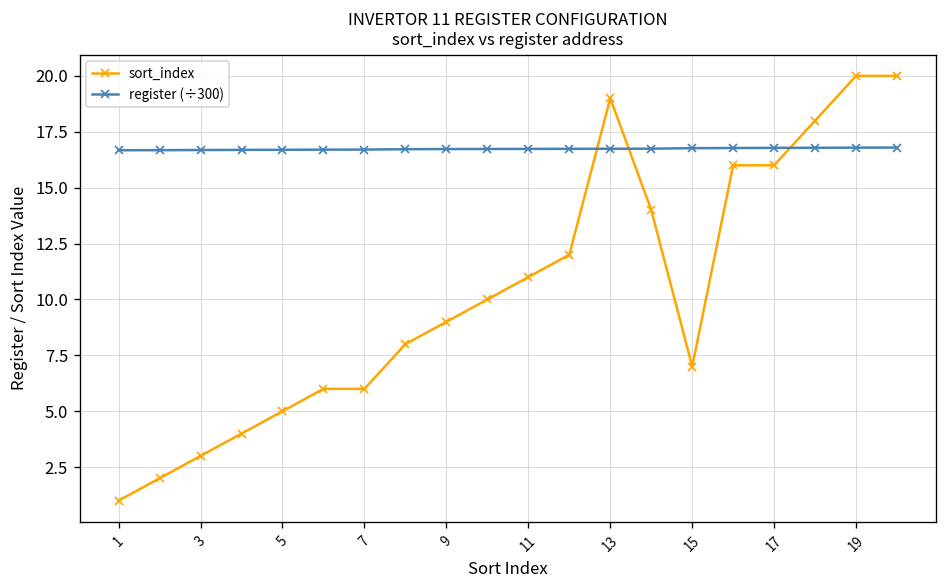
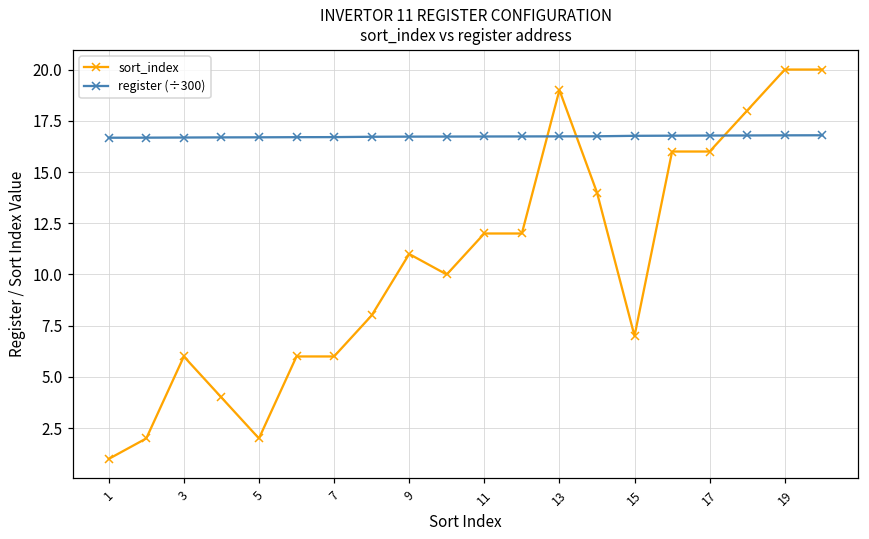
sort_index, 3: 3 -> 6
sort_index, 5: 5 -> 2
sort_index, 9: 9 -> 11
sort_index, 11: 11 -> 12
